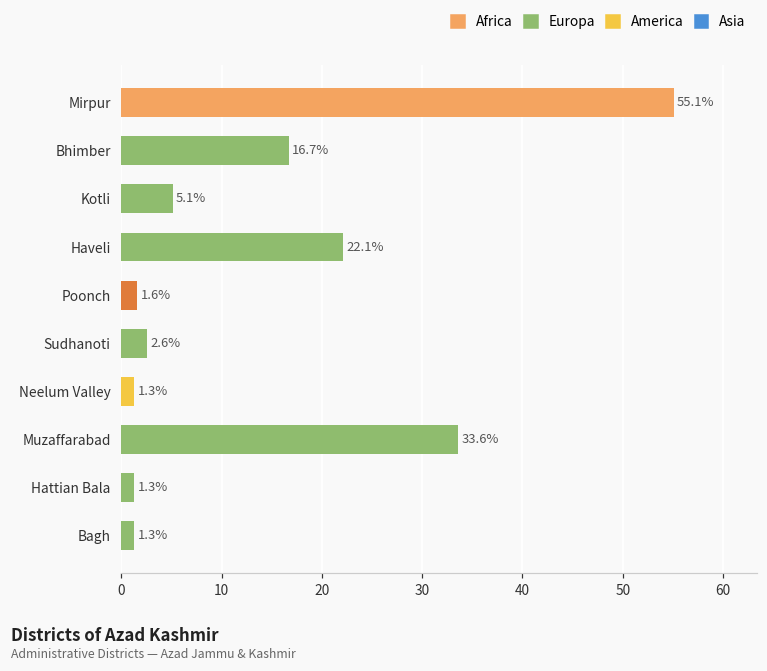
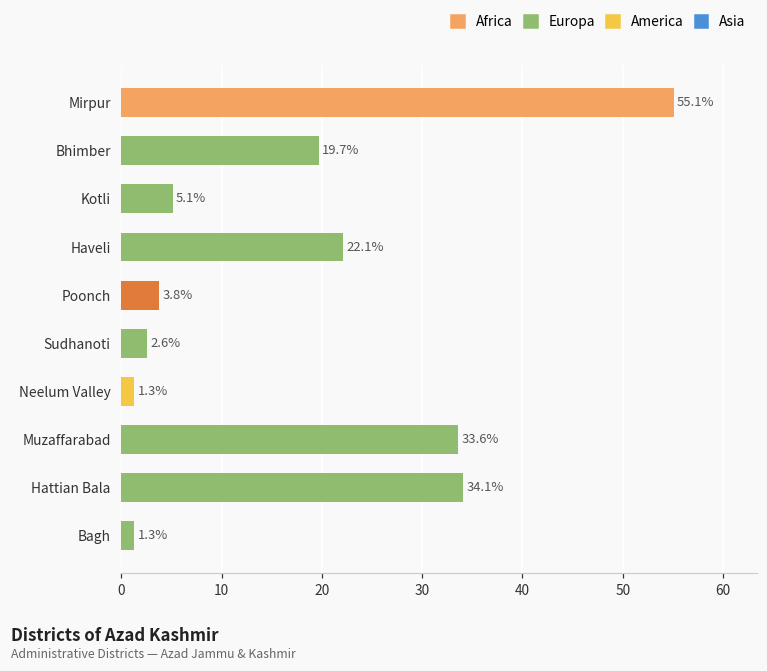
Bhimber: 16.7% -> 19.7%
Poonch: 1.6% -> 3.8%
Hattian Bala: 1.3% -> 34.1%
